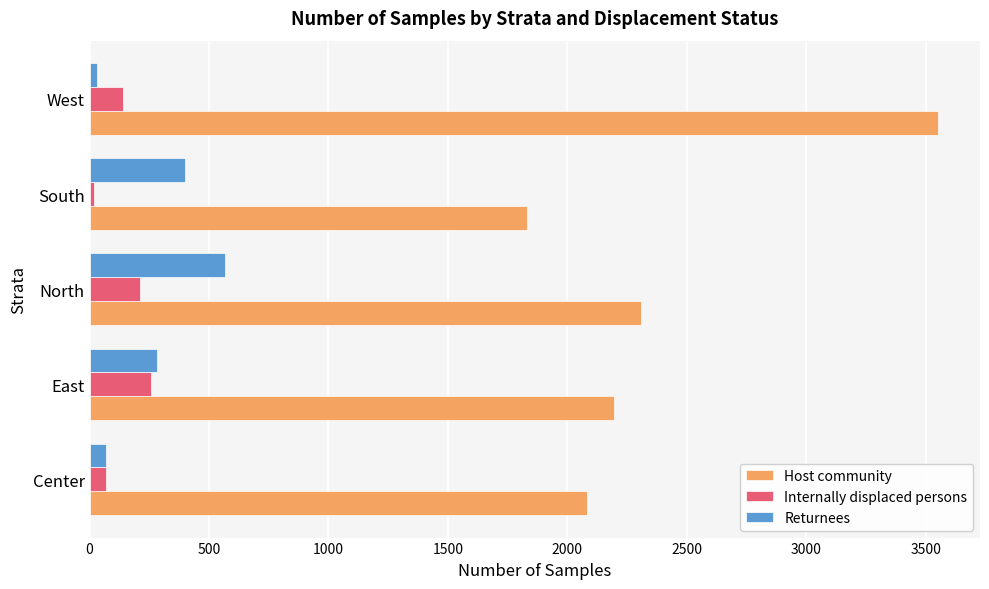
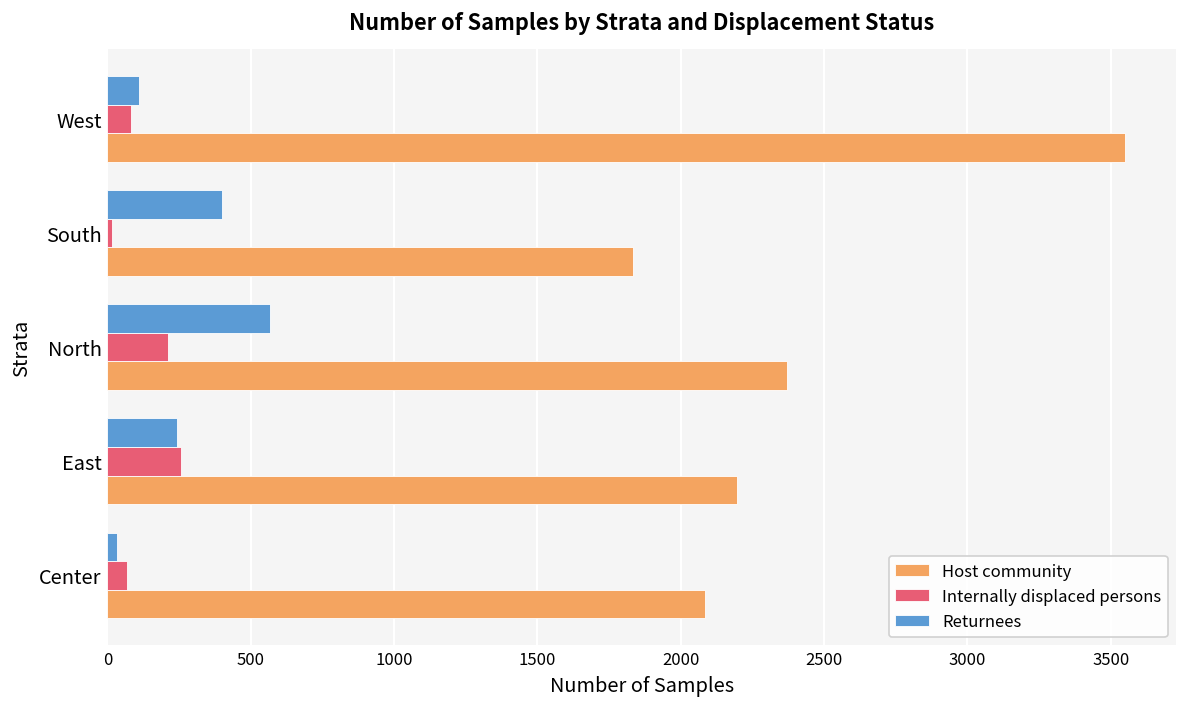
Returnees, West: 30 -> 110
Internally displaced persons, West: 140 -> 80
Host community, North: 2310 -> 2370
Returnees, East: 280 -> 240
Returnees, Center: 70 -> 30
